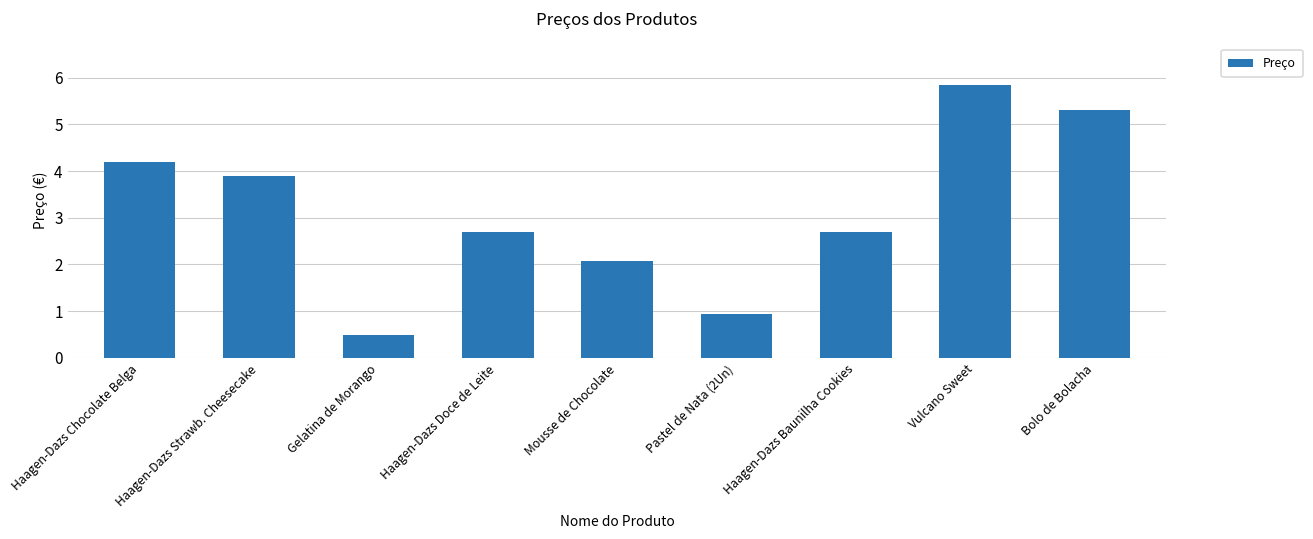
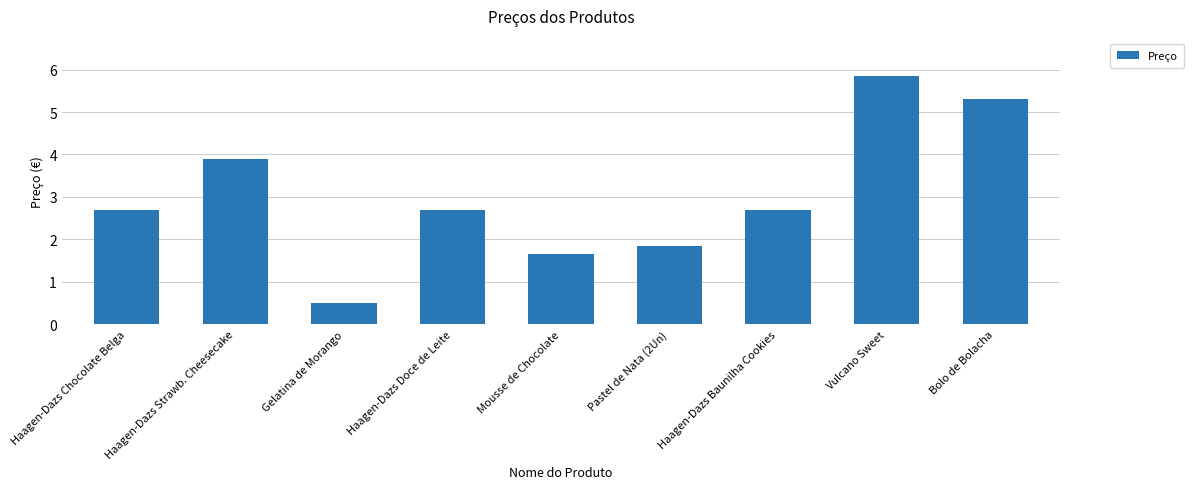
Haagen-Dazs Chocolate Belga: 4.2 -> 2.7
Mousse de Chocolate: 2.1 -> 1.7
Pastel de Nata (2Un): 0.9 -> 1.9
